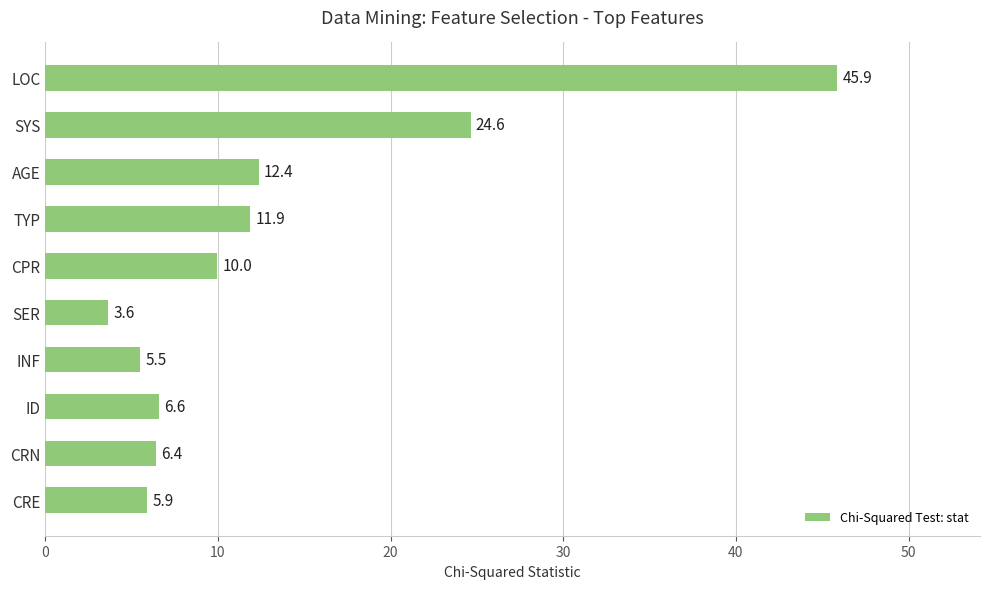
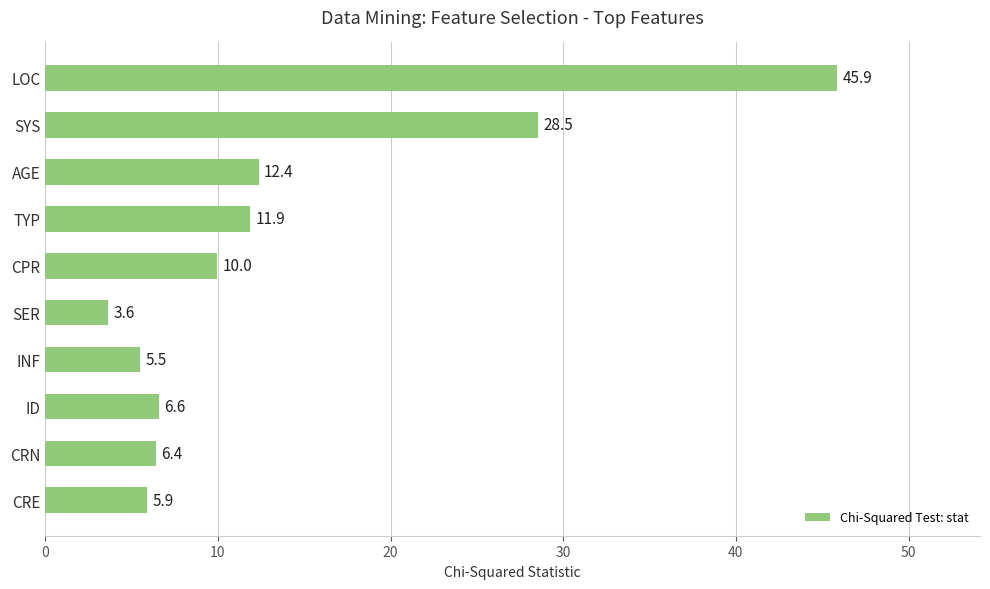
SYS: 24.6 -> 28.5
